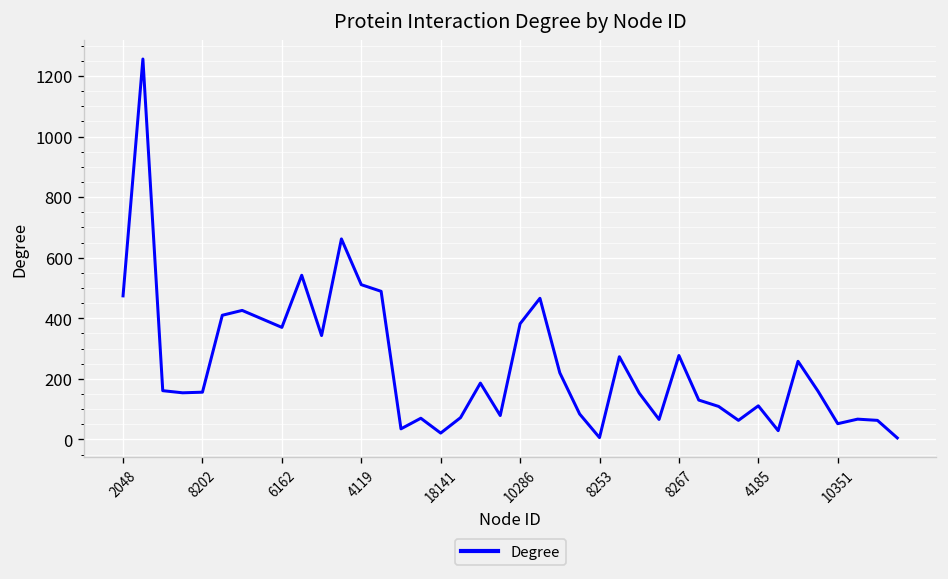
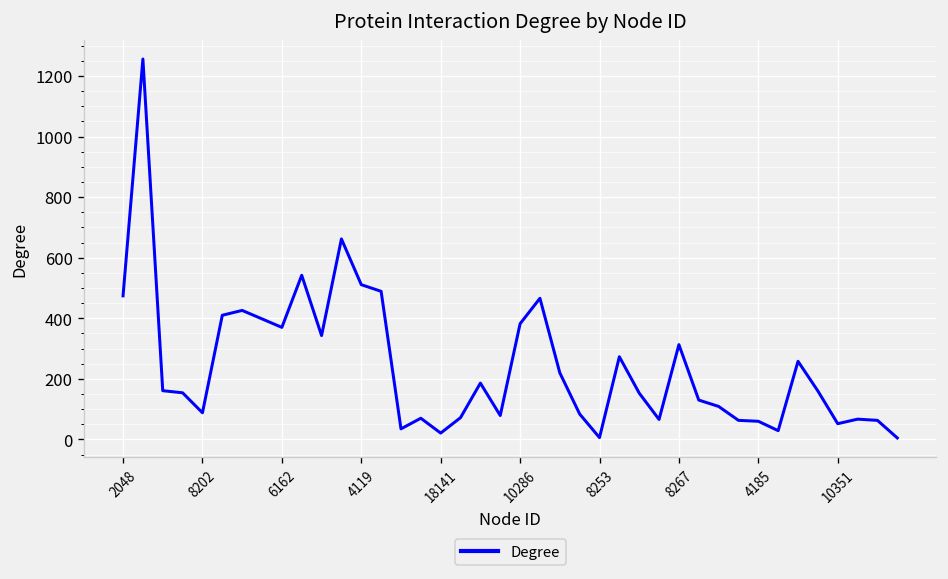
8202: 160 -> 90
8267: 280 -> 310
4185: 110 -> 60
